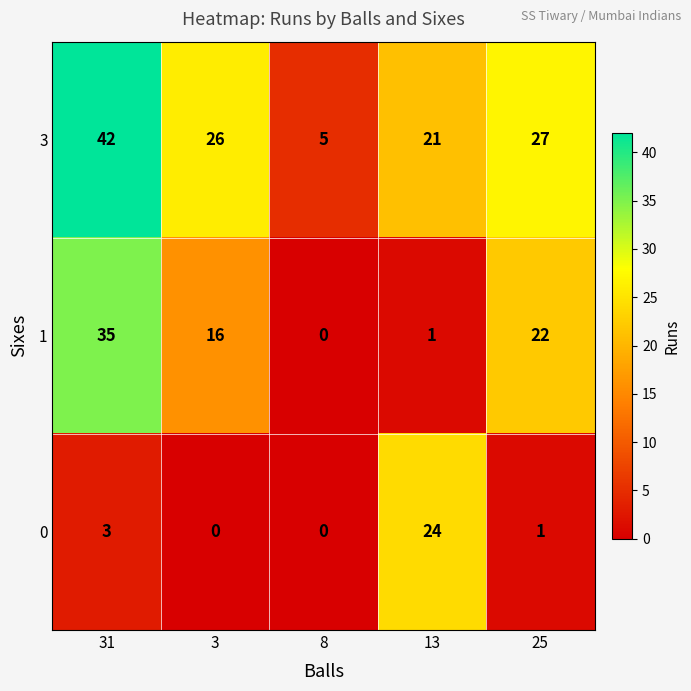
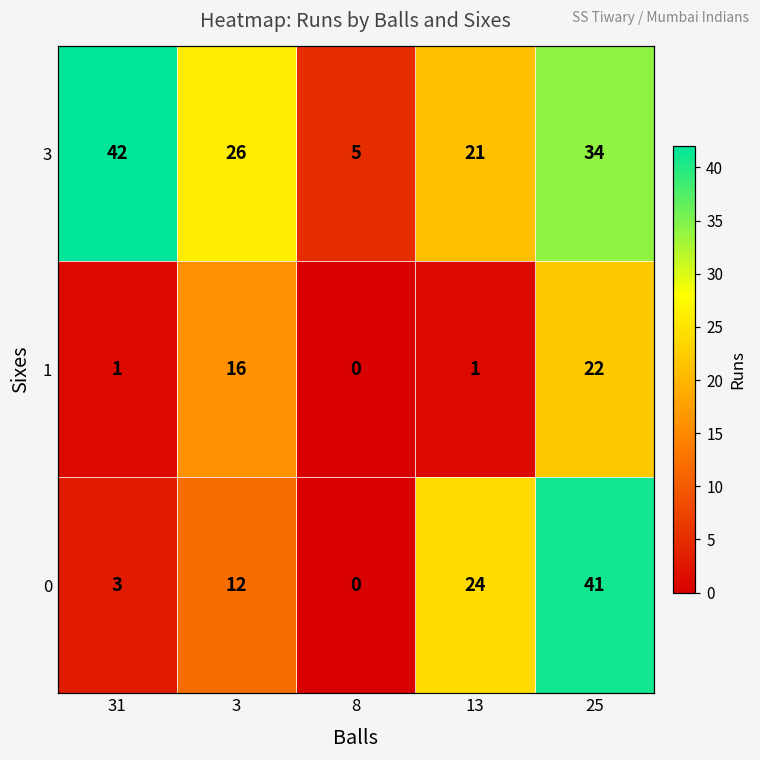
3, 25: 27 -> 34
1, 31: 35 -> 1
0, 3: 0 -> 12
0, 25: 1 -> 41
